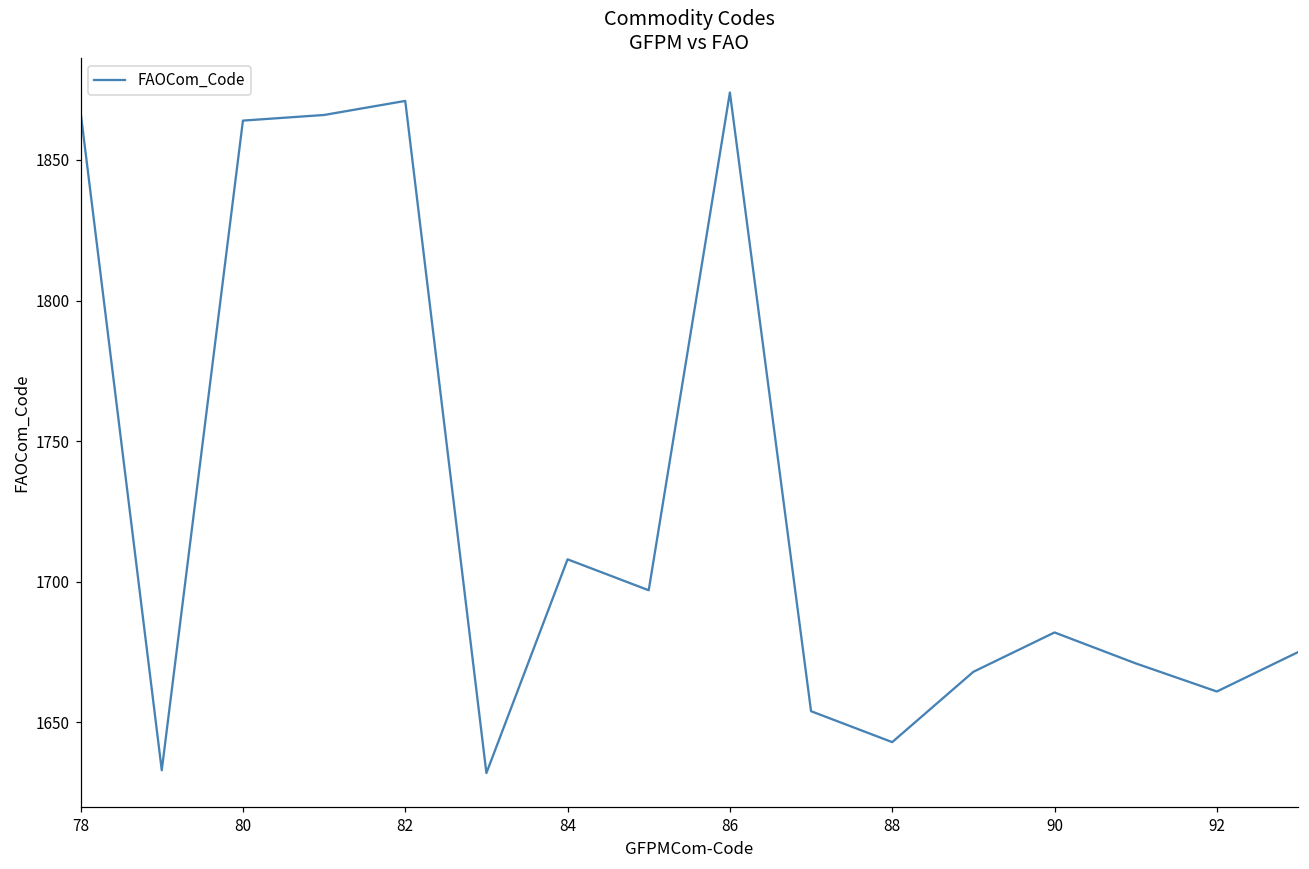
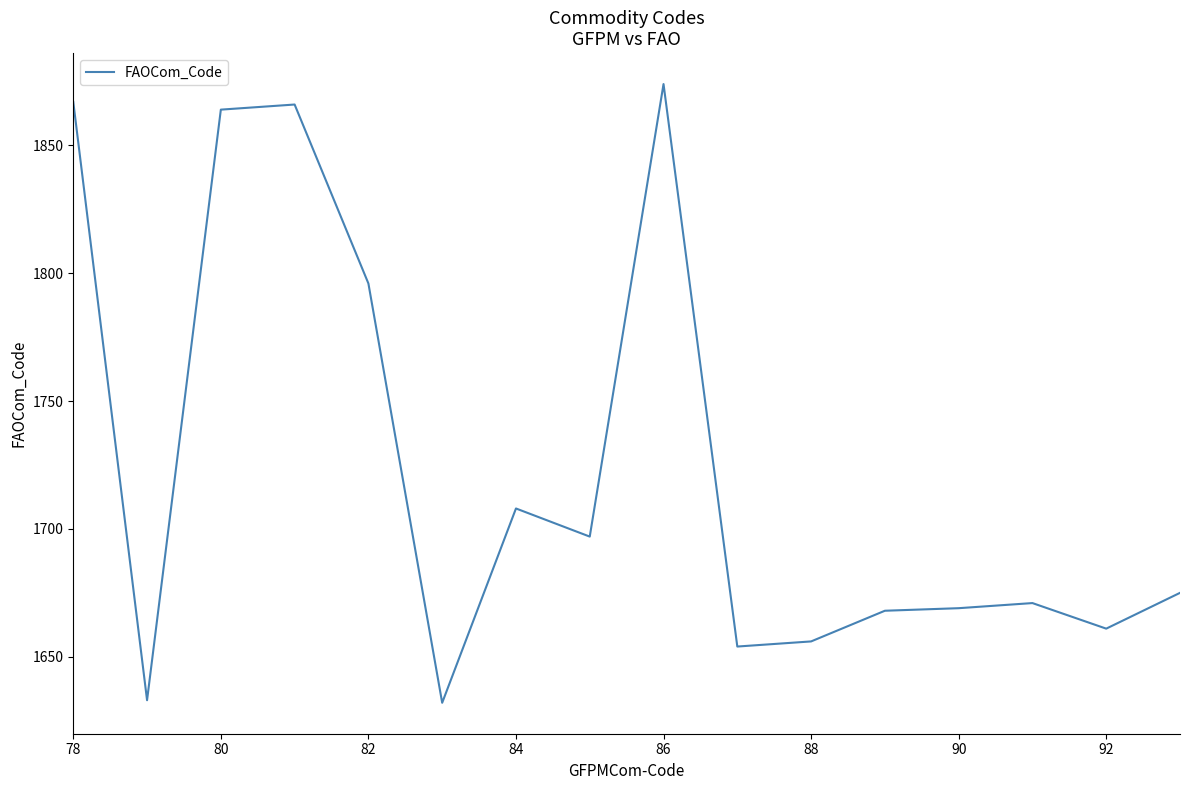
82: 1871 -> 1796
88: 1643 -> 1656
90: 1682 -> 1669
